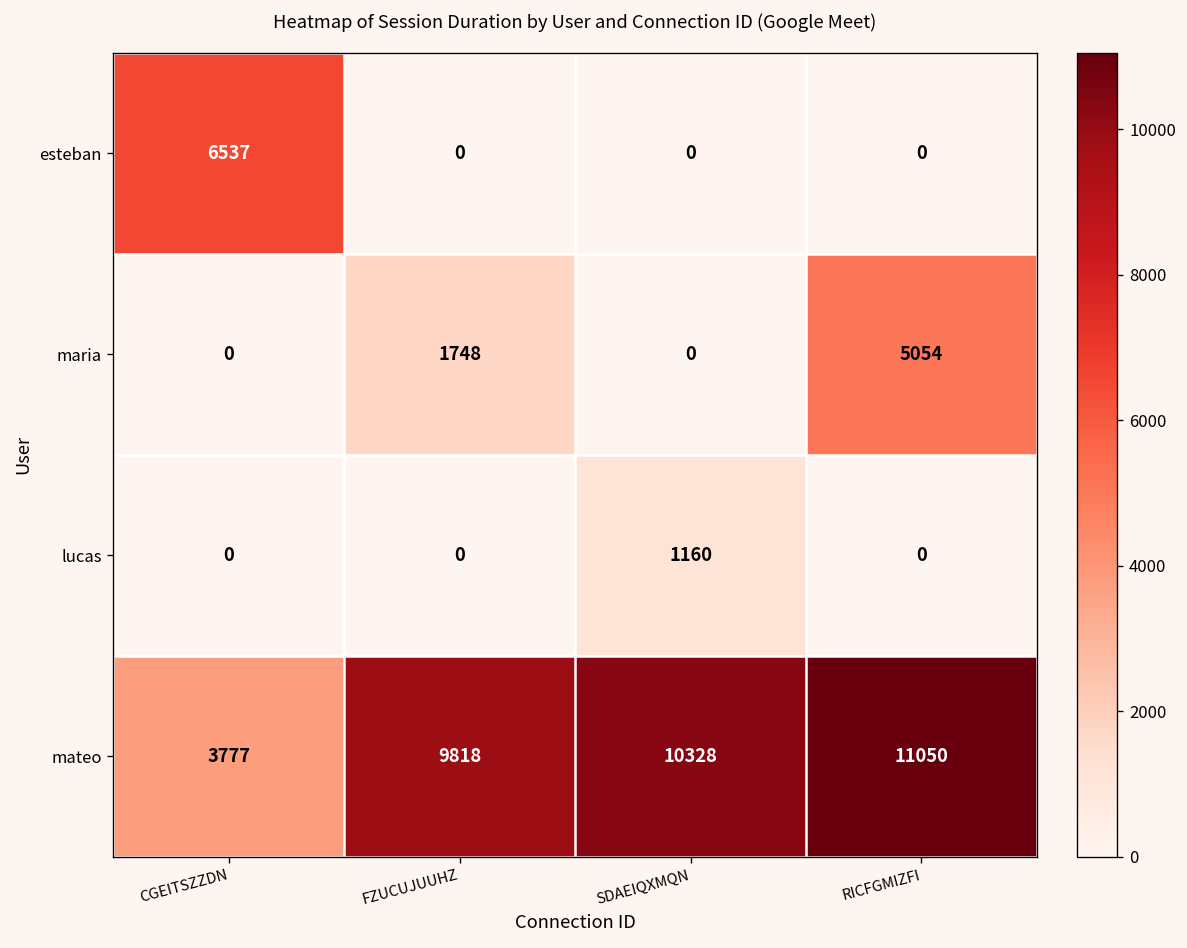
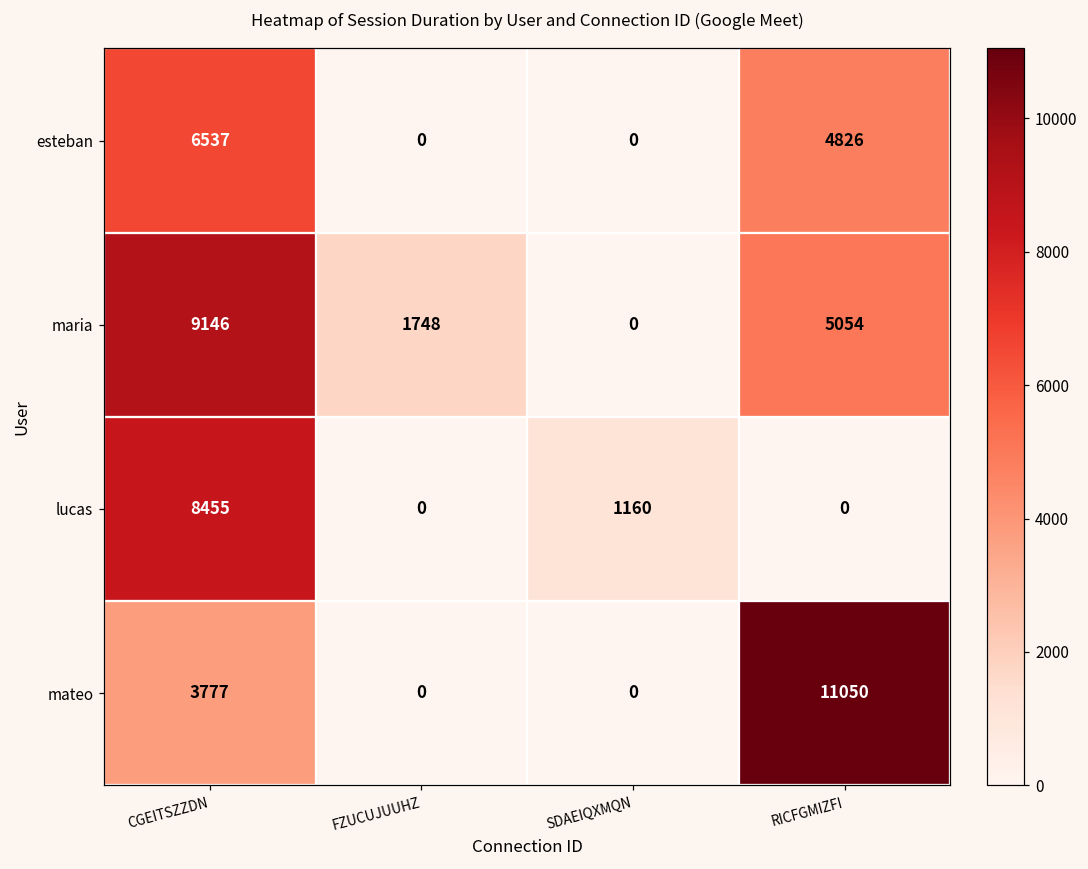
esteban, RICFGMIZFI: 0 -> 4826
maria, CGEITSZZDN: 0 -> 9146
lucas, CGEITSZZDN: 0 -> 8455
mateo, FZUCUJUUHZ: 9818 -> 0
mateo, SDAEIQXMQN: 10328 -> 0
